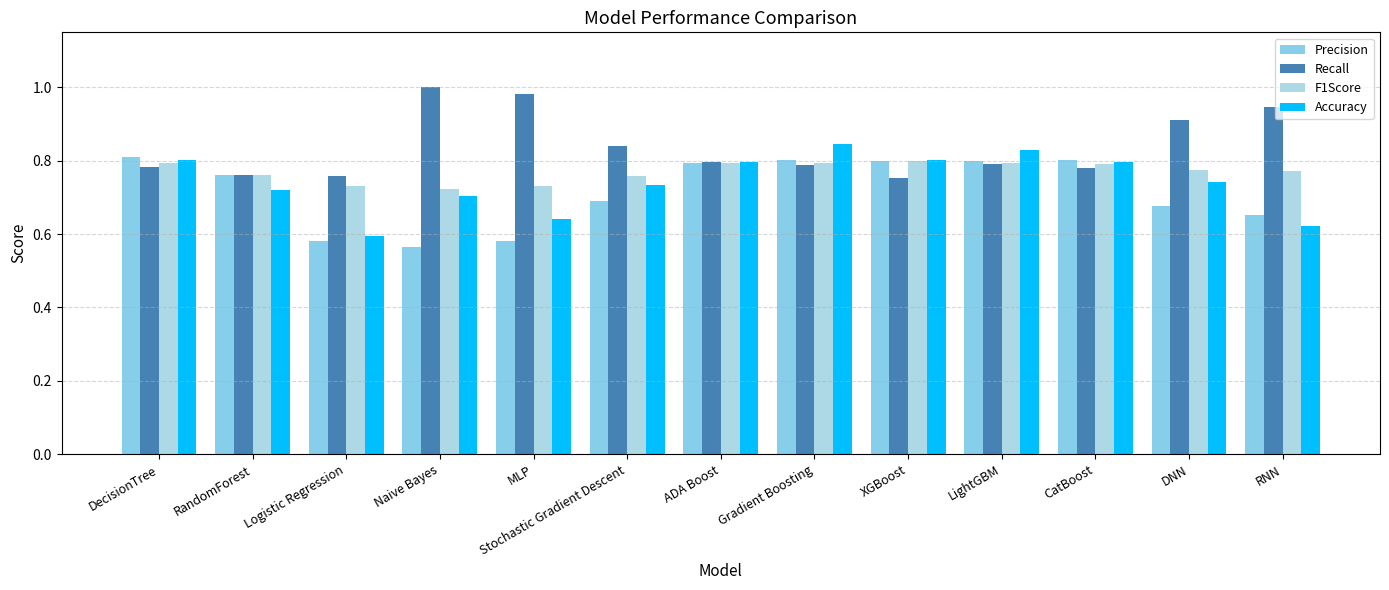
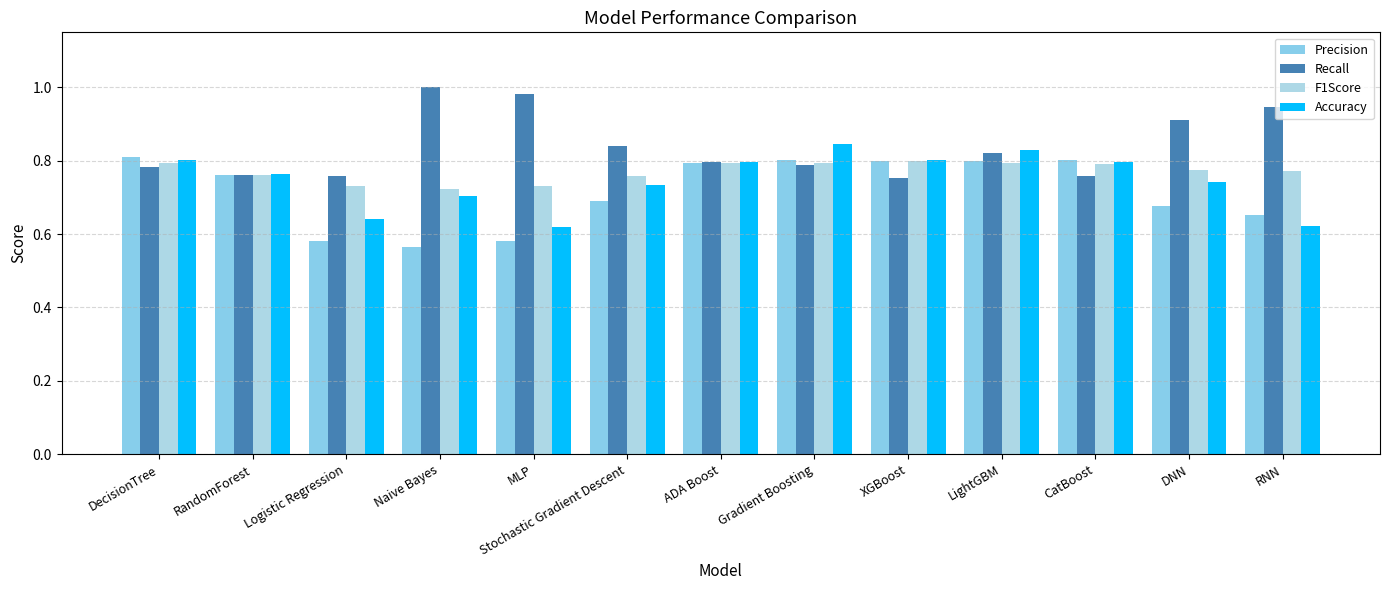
Accuracy, RandomForest: 0.72 -> 0.76
Accuracy, Logistic Regression: 0.59 -> 0.64
Accuracy, MLP: 0.64 -> 0.62
Recall, LightGBM: 0.79 -> 0.82
Recall, CatBoost: 0.78 -> 0.76
